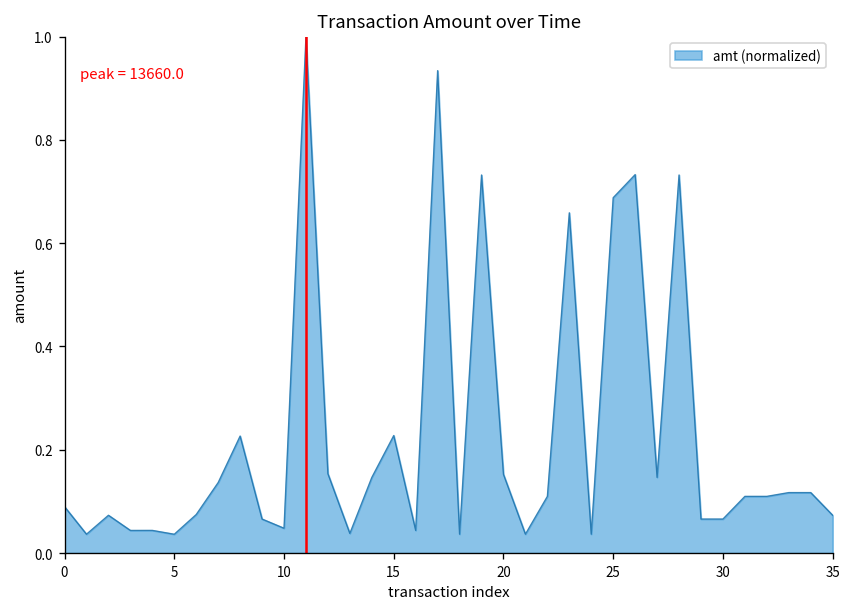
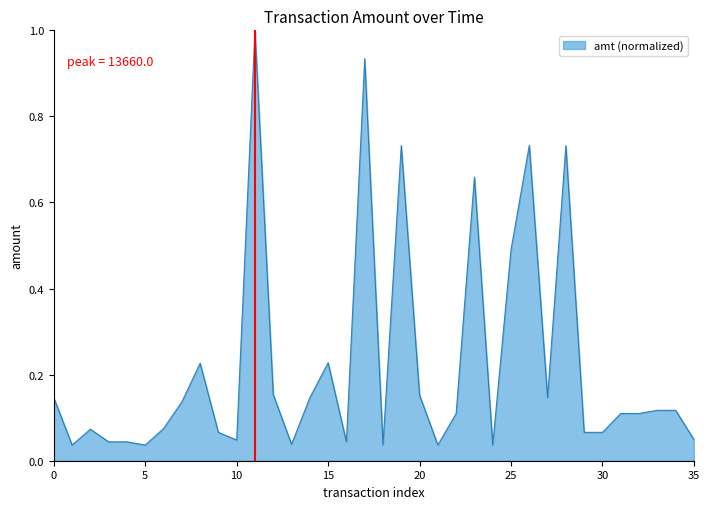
0: 0.09 -> 0.15
25: 0.69 -> 0.49
35: 0.07 -> 0.05
